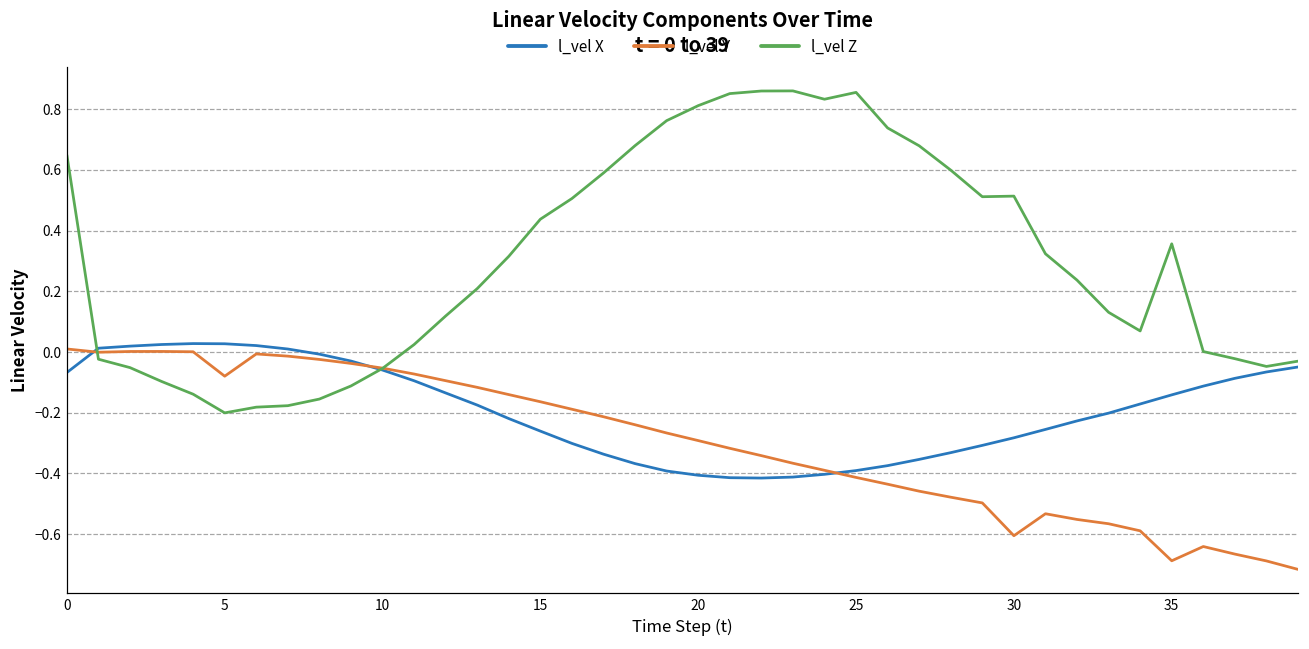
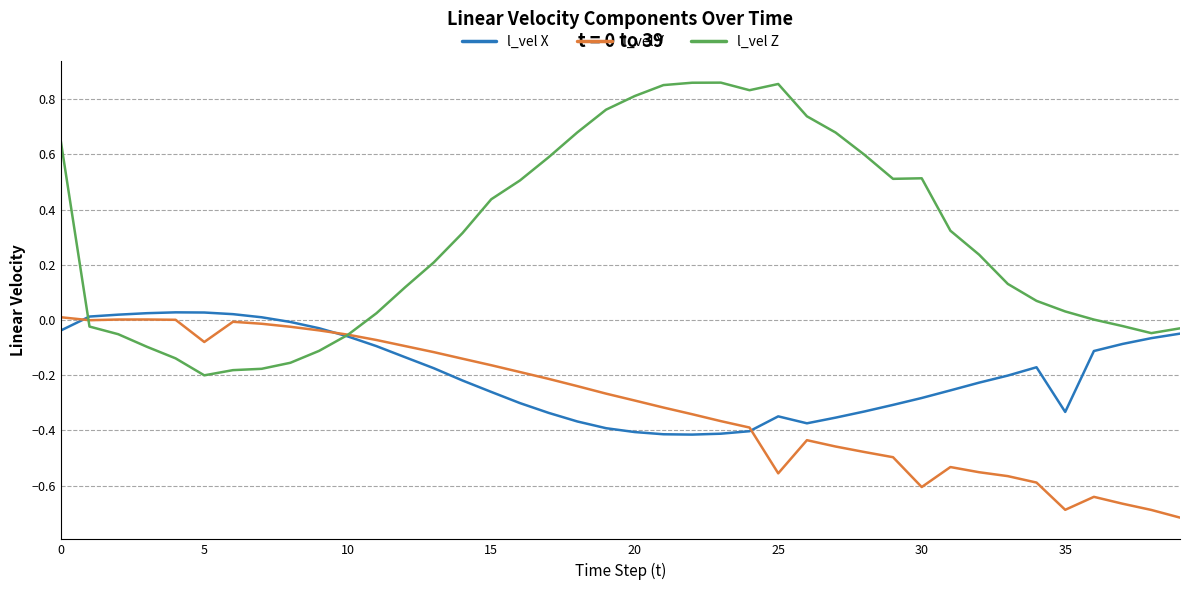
l_vel X, 0: -0.07 -> -0.04
l_vel X, 25: -0.39 -> -0.35
l_vel Y, 25: -0.41 -> -0.56
l_vel X, 35: -0.14 -> -0.33
l_vel Z, 35: 0.36 -> 0.03
